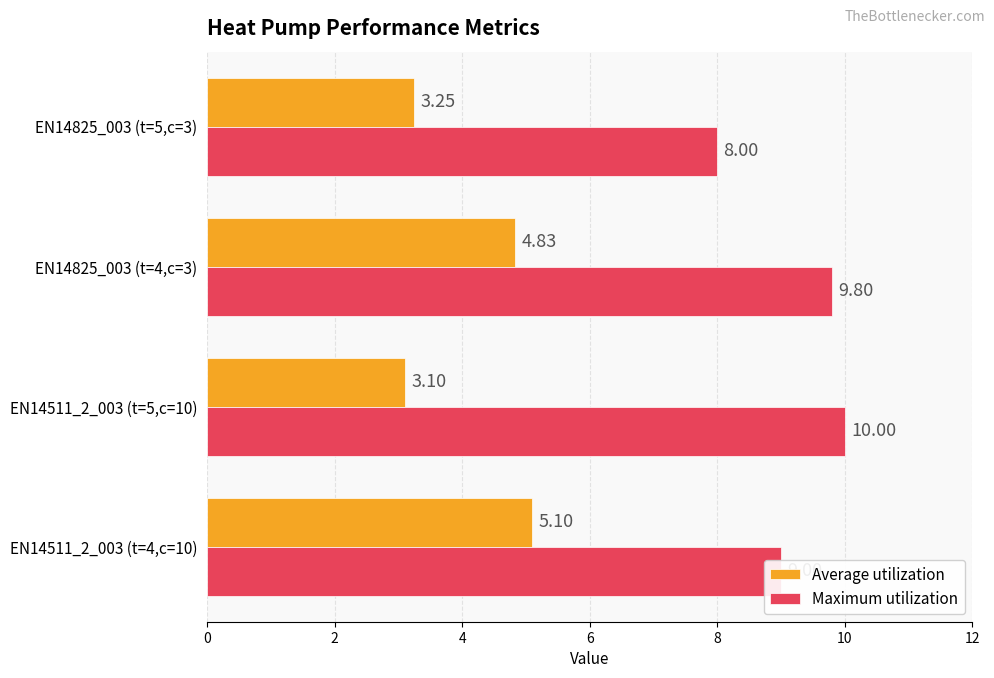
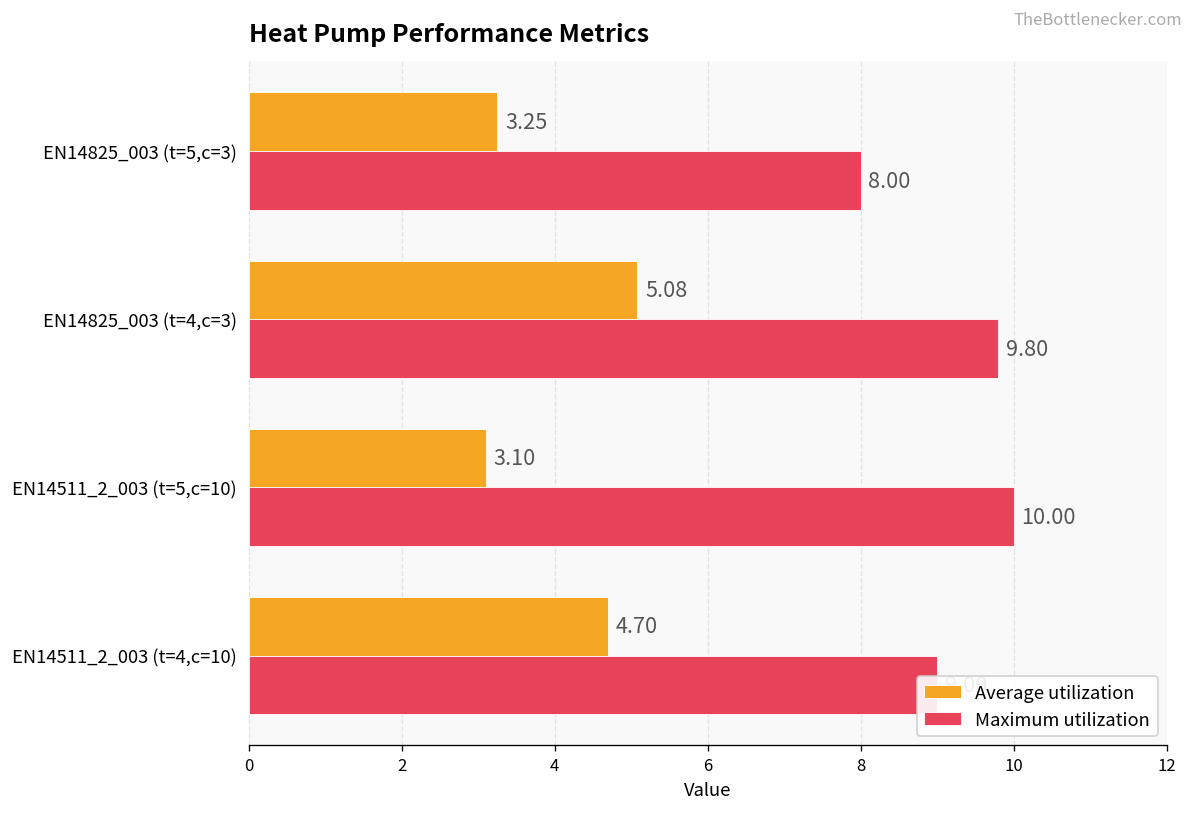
Average utilization, EN14825_003 (t=4,c=3): 4.83 -> 5.08
Average utilization, EN14511_2_003 (t=4,c=10): 5.10 -> 4.70
